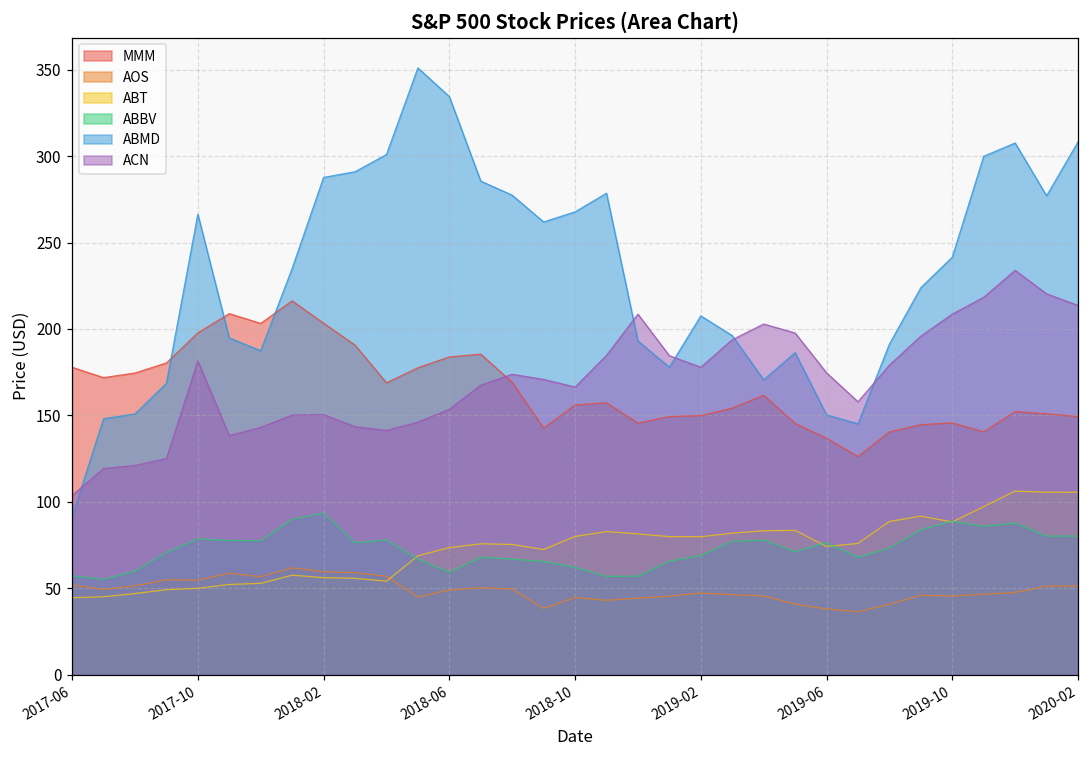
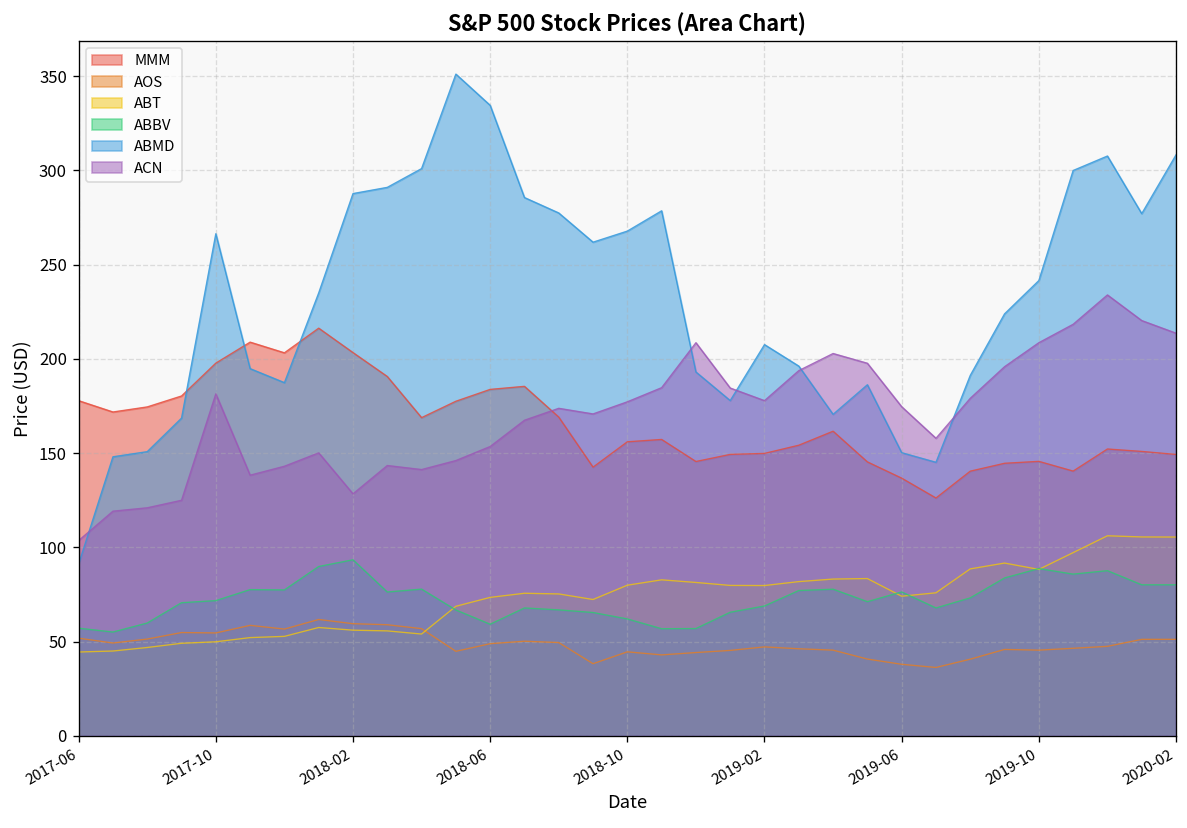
ABBV, 2017-10: 79 -> 72
ACN, 2018-02: 150 -> 128
ACN, 2018-10: 166 -> 177
